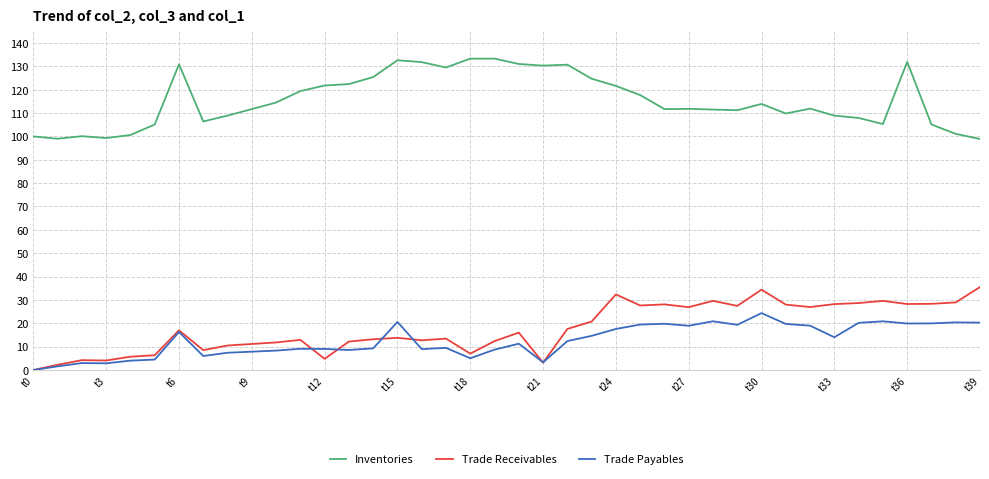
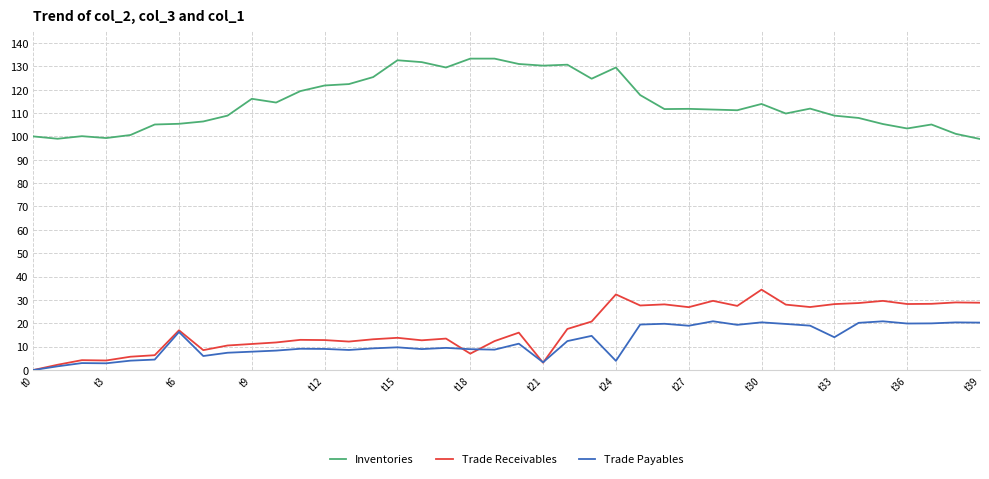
Inventories, t6: 131 -> 105
Inventories, t9: 112 -> 116
Trade Receivables, t12: 5 -> 13
Trade Payables, t15: 21 -> 10
Trade Payables, t18: 5 -> 9
Inventories, t24: 122 -> 130
Trade Payables, t24: 18 -> 4
Trade Payables, t30: 24 -> 20
Inventories, t36: 132 -> 103
Trade Receivables, t39: 36 -> 29
